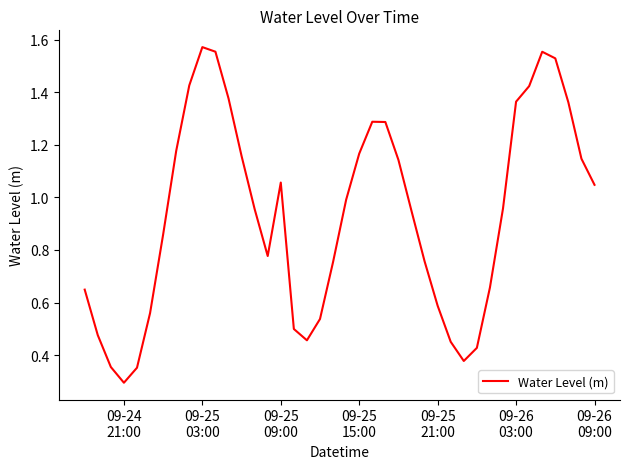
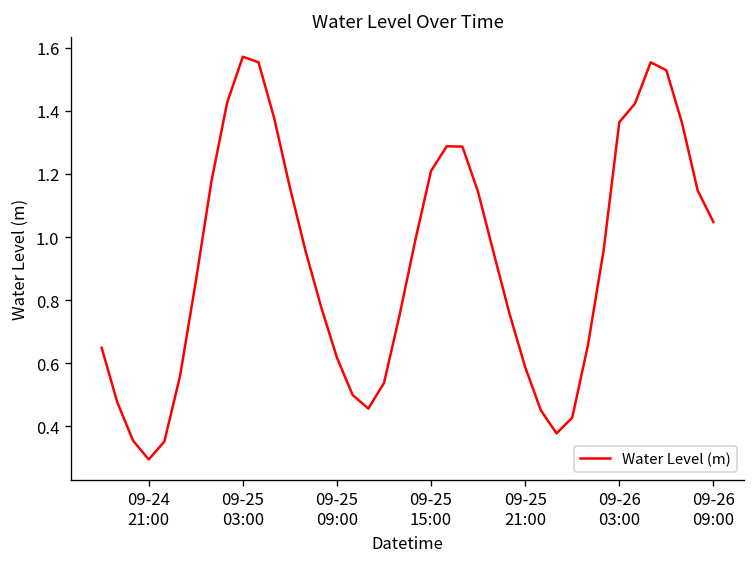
09-25 09:00: 1.06 -> 0.62
09-25 15:00: 1.17 -> 1.21
